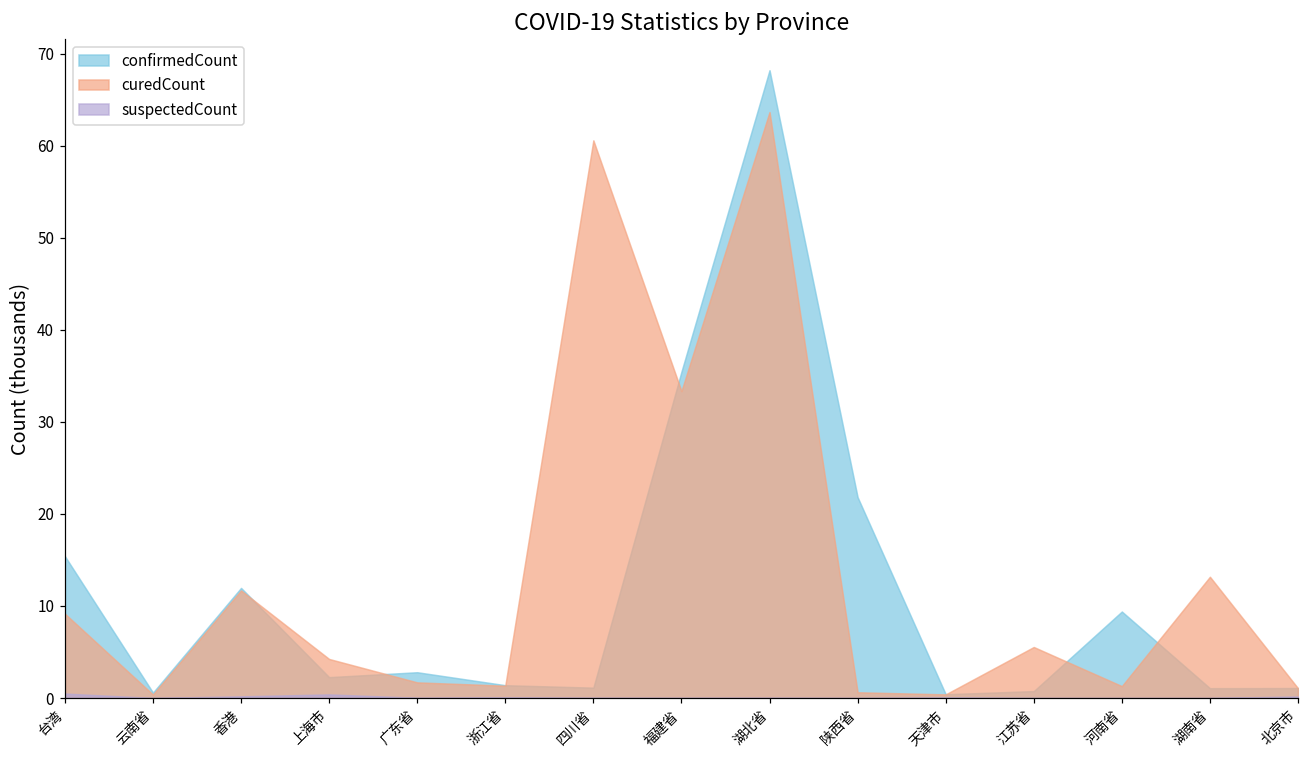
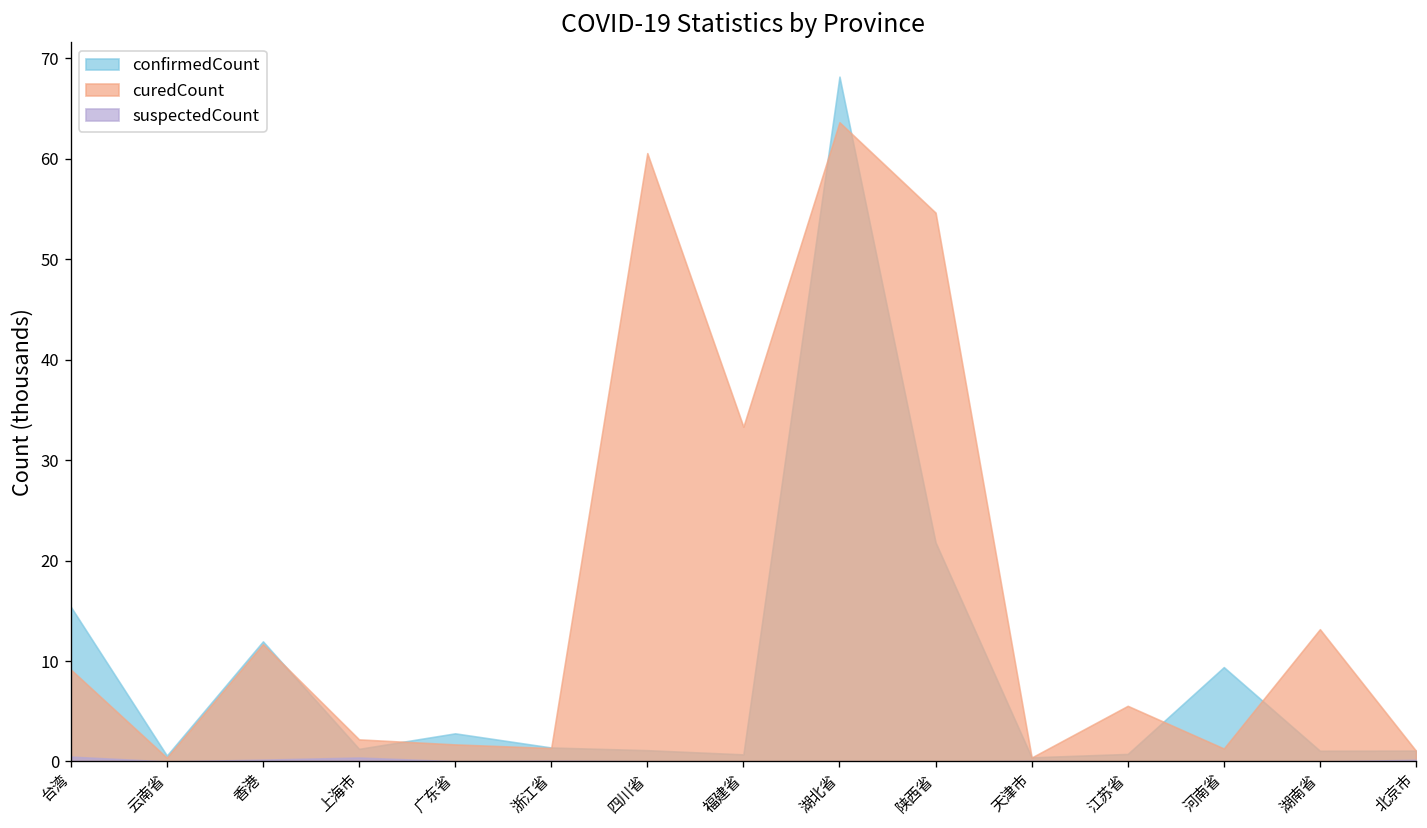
confirmedCount, 上海市: 2 -> 1
curedCount, 上海市: 4 -> 2
confirmedCount, 福建省: 35 -> 1
curedCount, 陕西省: 1 -> 55
